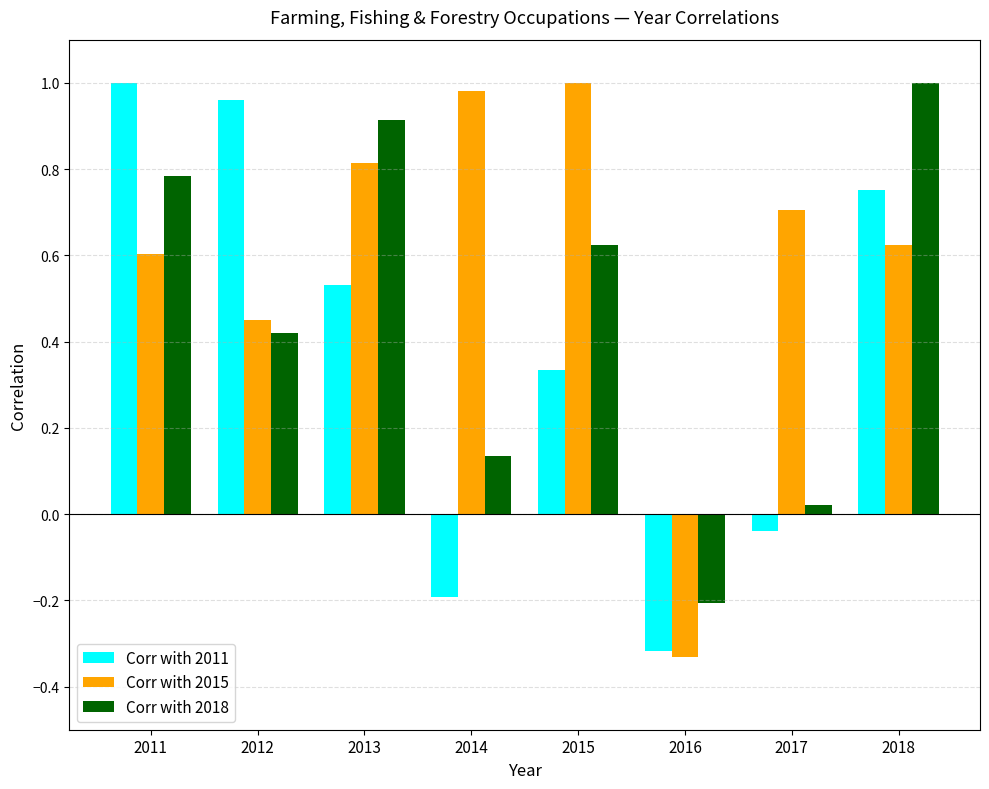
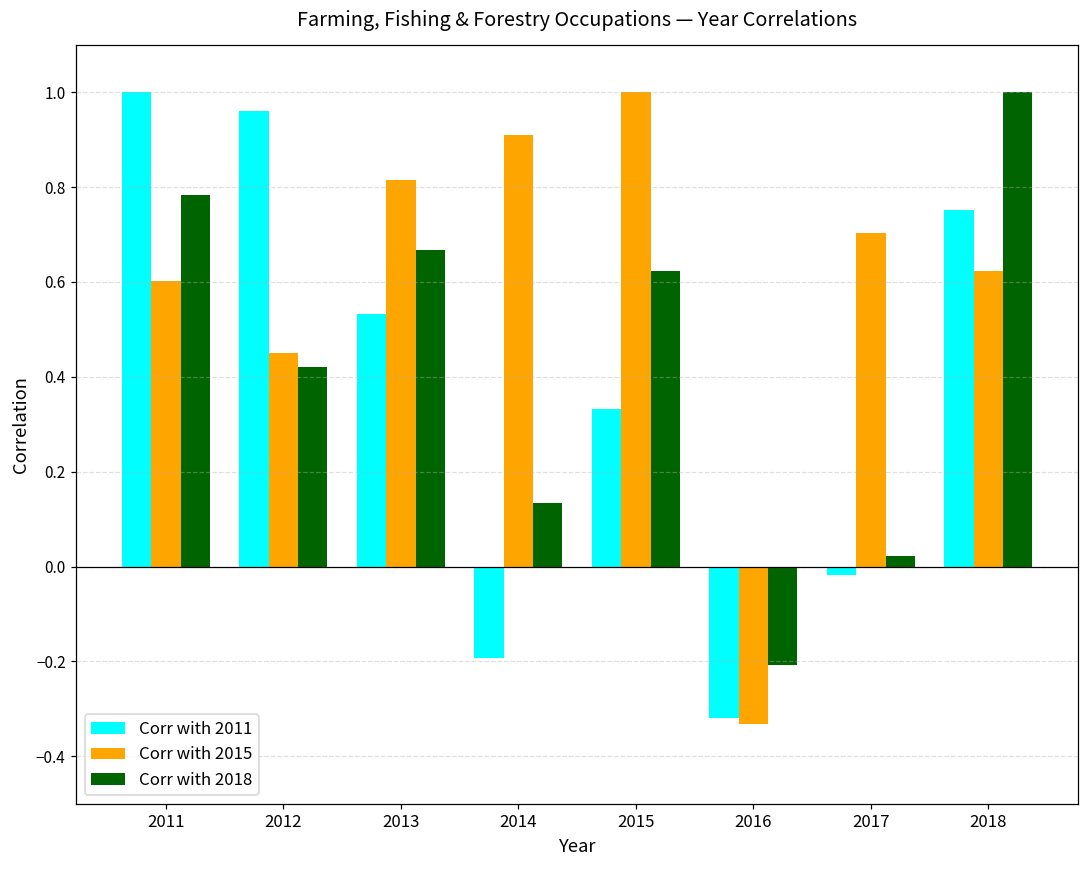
Corr with 2018, 2013: 0.91 -> 0.67
Corr with 2015, 2014: 0.98 -> 0.91
Corr with 2011, 2017: -0.04 -> -0.02
